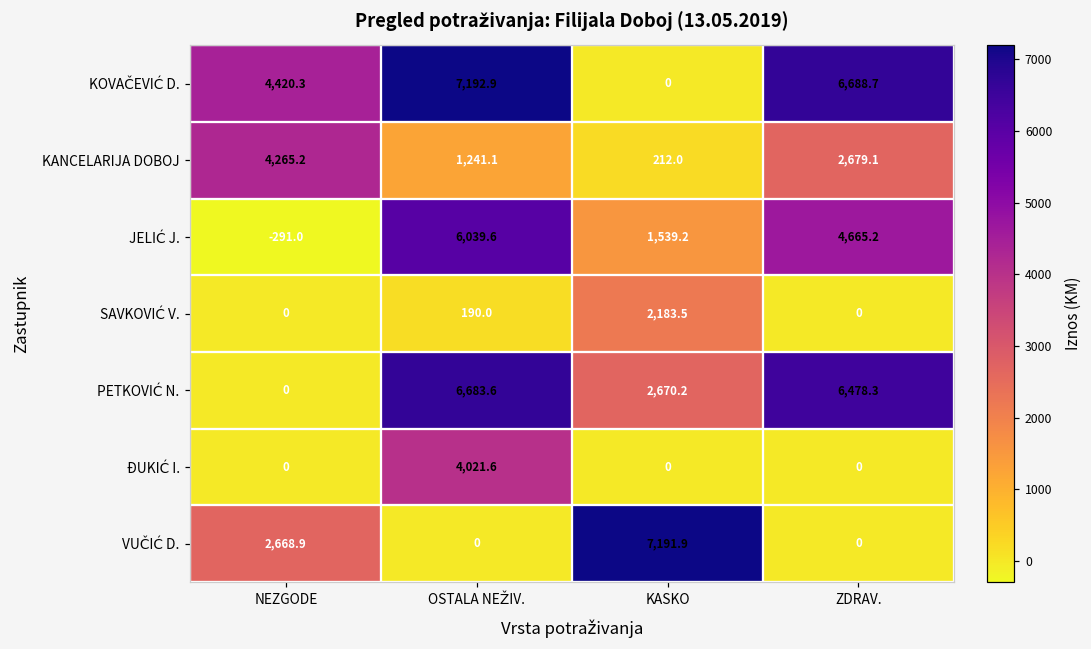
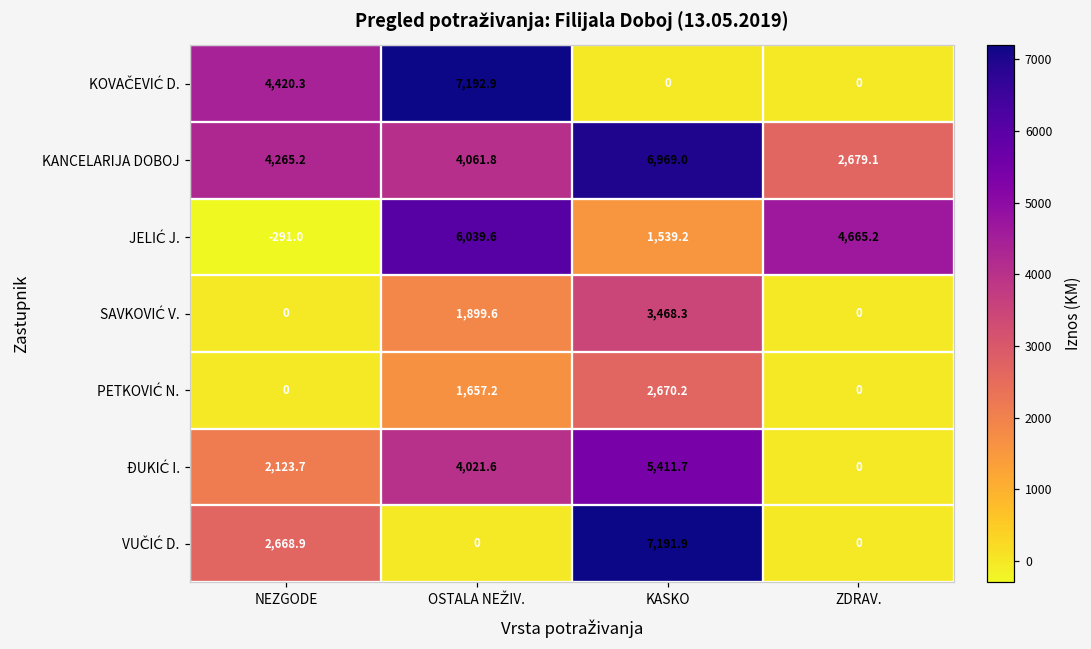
KOVAČEVIĆ D., ZDRAV.: 6,688.7 -> 0
KANCELARIJA DOBOJ, OSTALA NEŽIV.: 1,241.1 -> 4,061.8
KANCELARIJA DOBOJ, KASKO: 212.0 -> 6,969.0
SAVKOVIĆ V., OSTALA NEŽIV.: 190.0 -> 1,899.6
SAVKOVIĆ V., KASKO: 2,183.5 -> 3,468.3
PETKOVIĆ N., OSTALA NEŽIV.: 6,683.6 -> 1,657.2
PETKOVIĆ N., ZDRAV.: 6,478.3 -> 0
ĐUKIĆ I., NEZGODE: 0 -> 2,123.7
ĐUKIĆ I., KASKO: 0 -> 5,411.7
